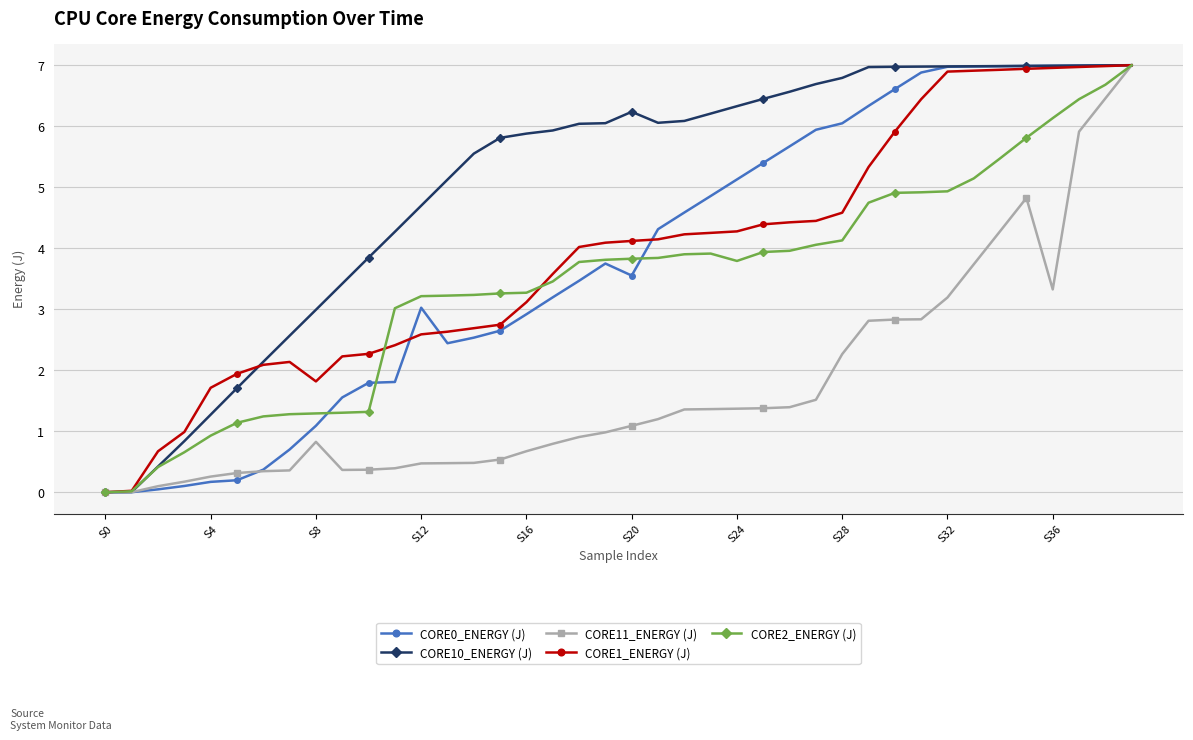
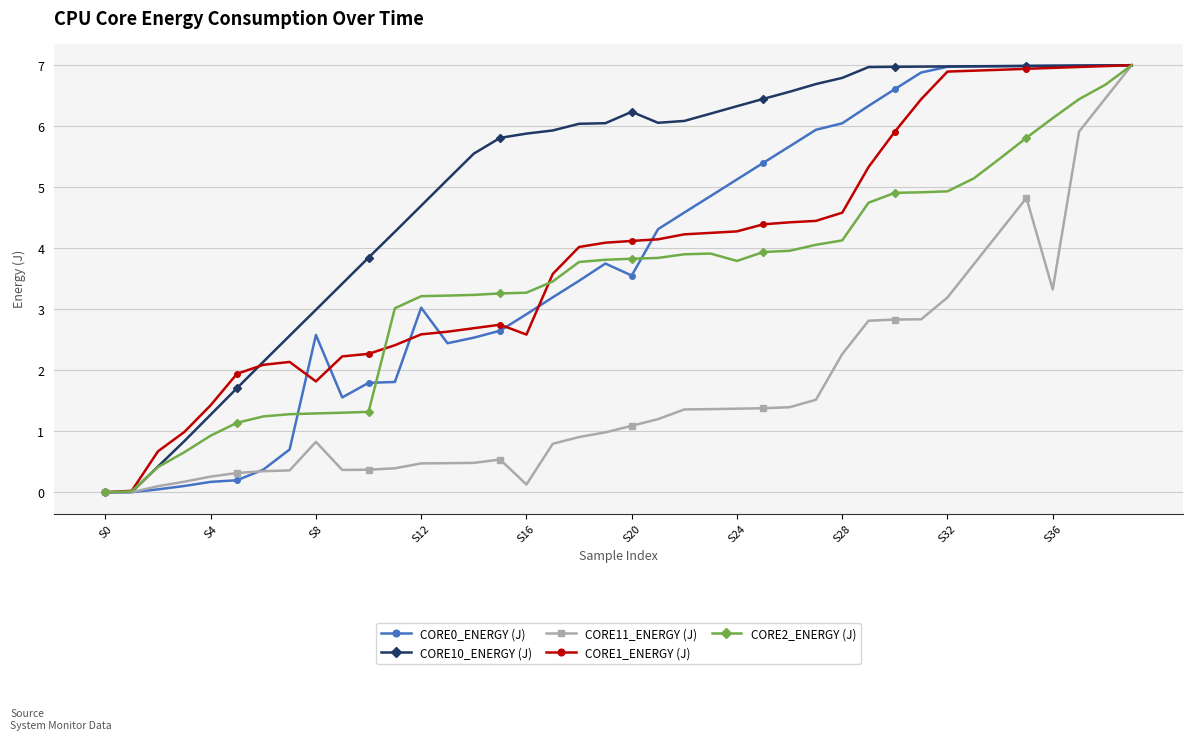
CORE1_ENERGY (J), S4: 1.7 -> 1.4
CORE0_ENERGY (J), S8: 1.1 -> 2.6
CORE11_ENERGY (J), S16: 0.7 -> 0.1
CORE1_ENERGY (J), S16: 3.1 -> 2.6
